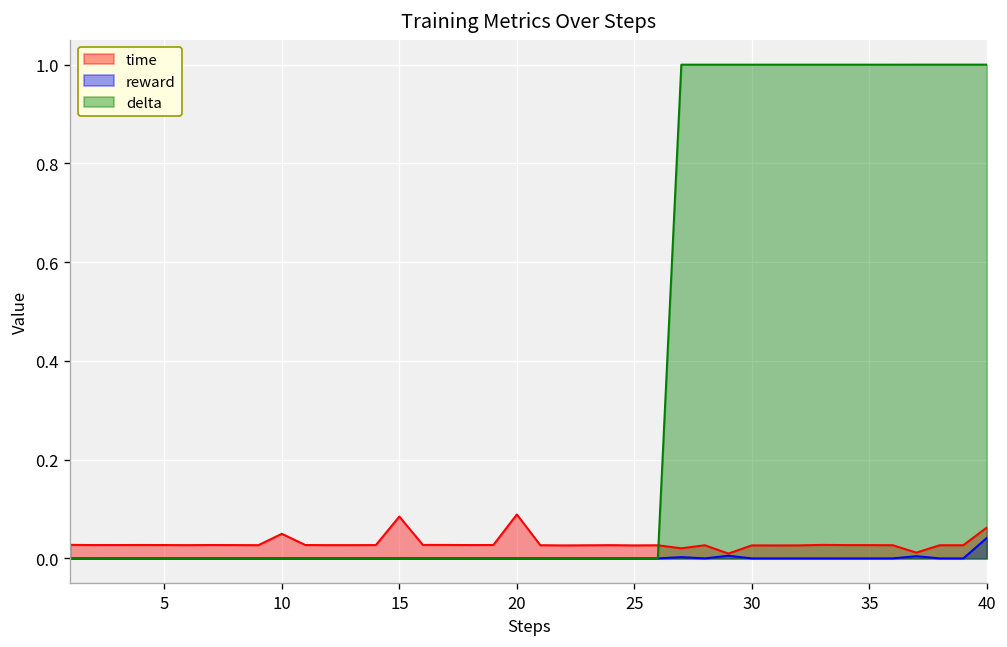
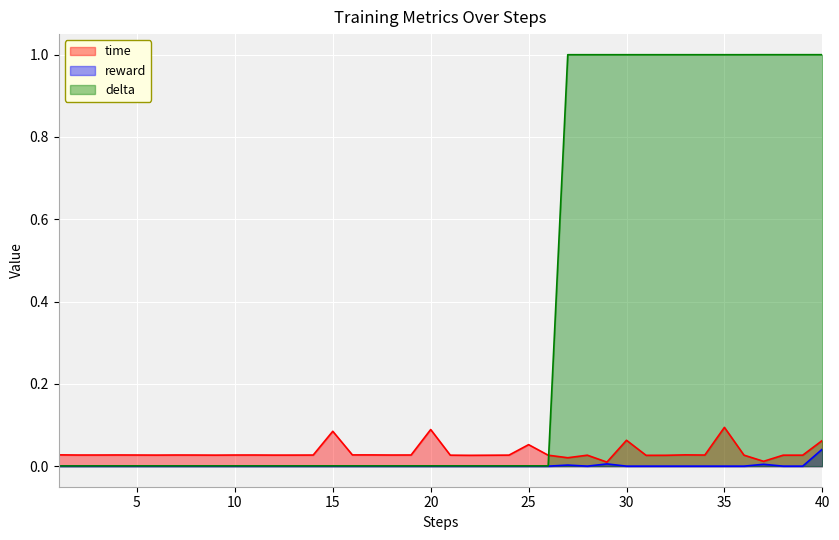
time, 10: 0.05 -> 0.03
time, 25: 0.03 -> 0.05
time, 30: 0.03 -> 0.06
time, 35: 0.03 -> 0.09
